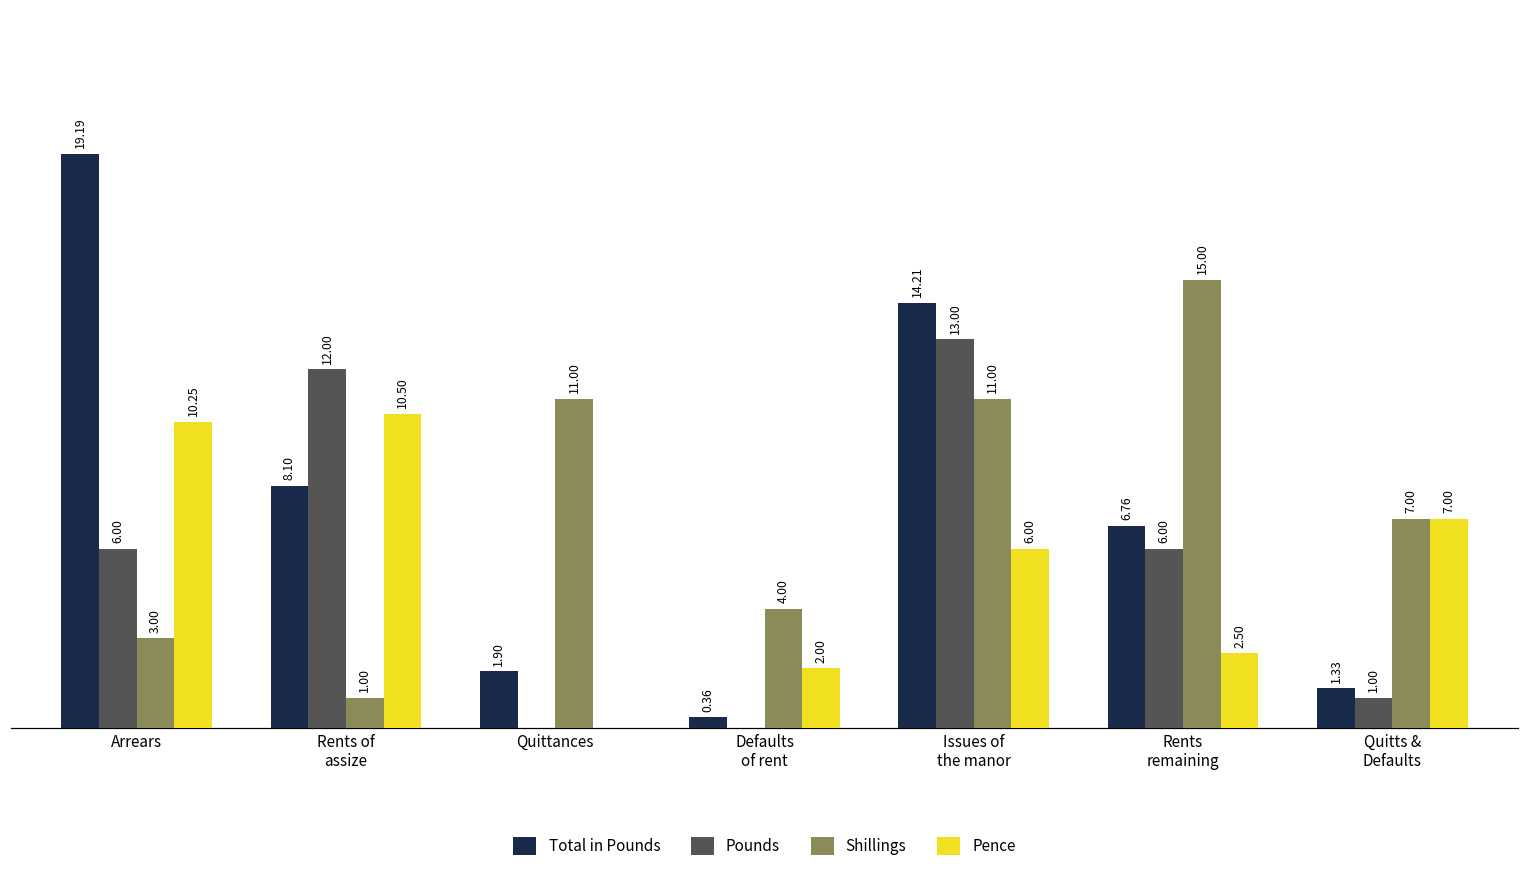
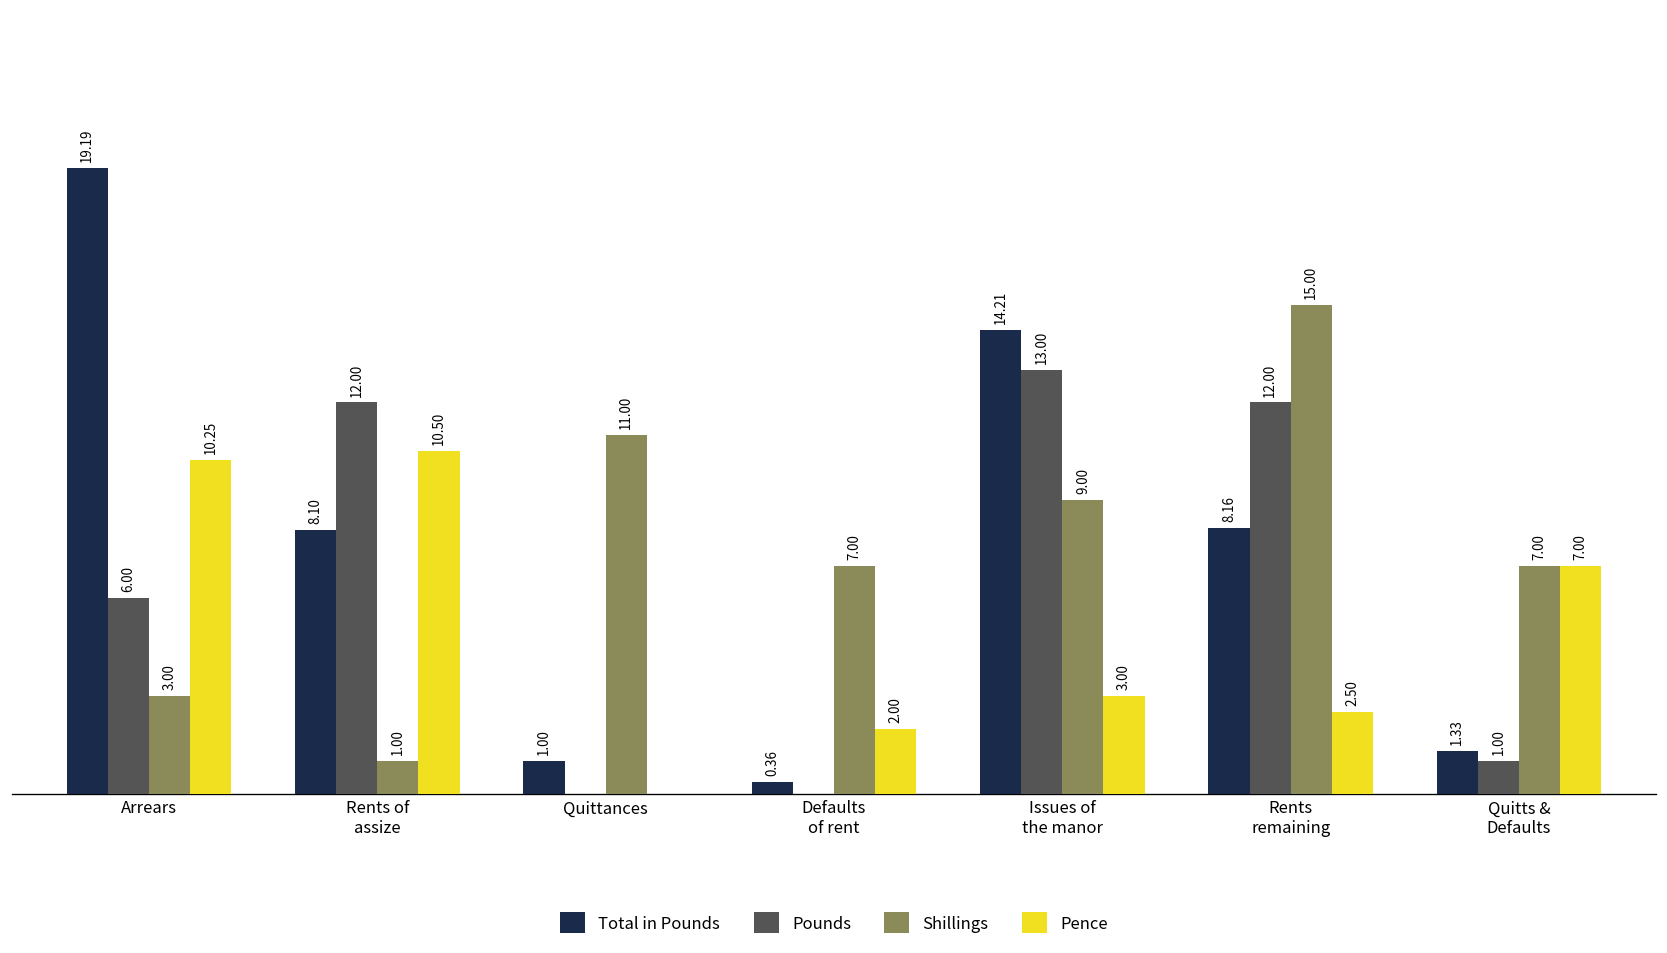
Total in Pounds, Quittances: 1.90 -> 1.00
Shillings, Defaults of rent: 4.00 -> 7.00
Shillings, Issues of the manor: 11.00 -> 9.00
Pence, Issues of the manor: 6.00 -> 3.00
Total in Pounds, Rents remaining: 6.76 -> 8.16
Pounds, Rents remaining: 6.00 -> 12.00
